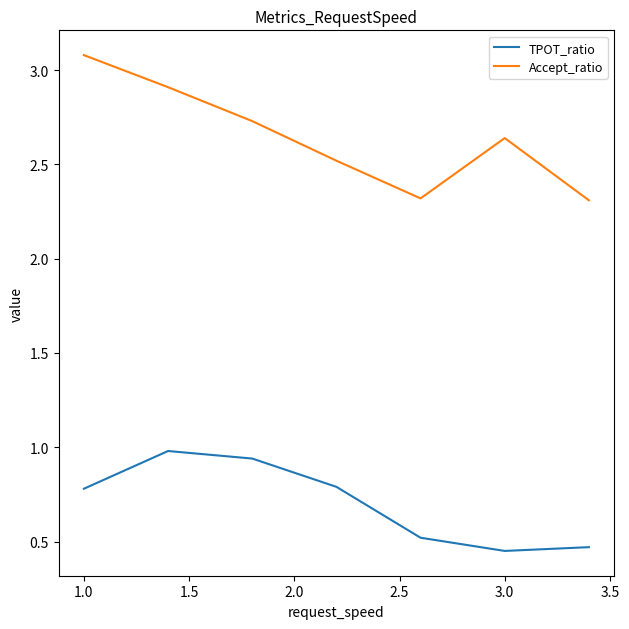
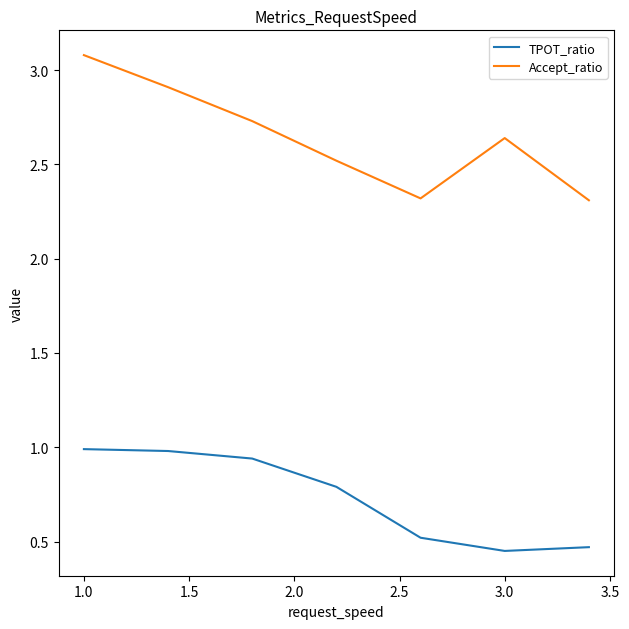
TPOT_ratio, 1.0: 0.78 -> 0.99
